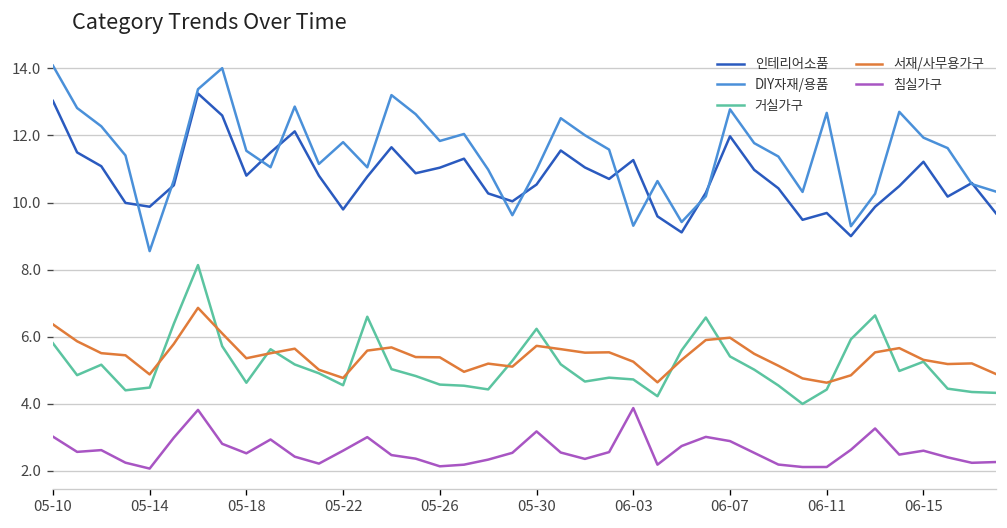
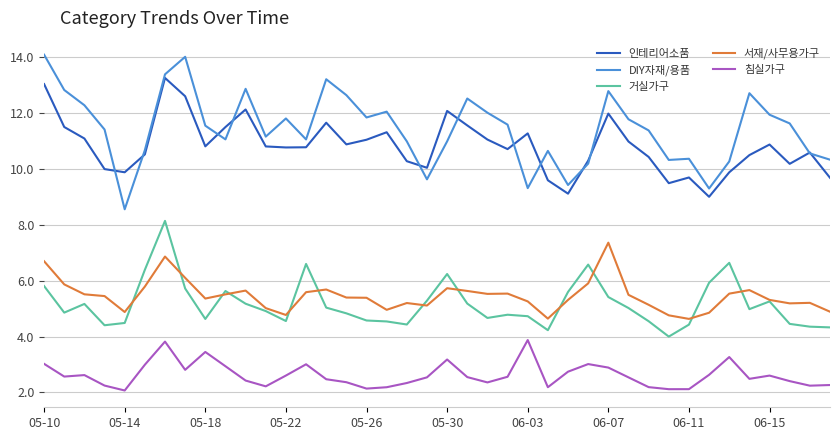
서재/사무용가구, 05-10: 6.4 -> 6.7
침실가구, 05-18: 2.5 -> 3.4
인테리어소품, 05-22: 9.8 -> 10.8
인테리어소품, 05-30: 10.5 -> 12.1
서재/사무용가구, 06-07: 6.0 -> 7.4
DIY자재/용품, 06-11: 12.7 -> 10.4
인테리어소품, 06-15: 11.2 -> 10.9
